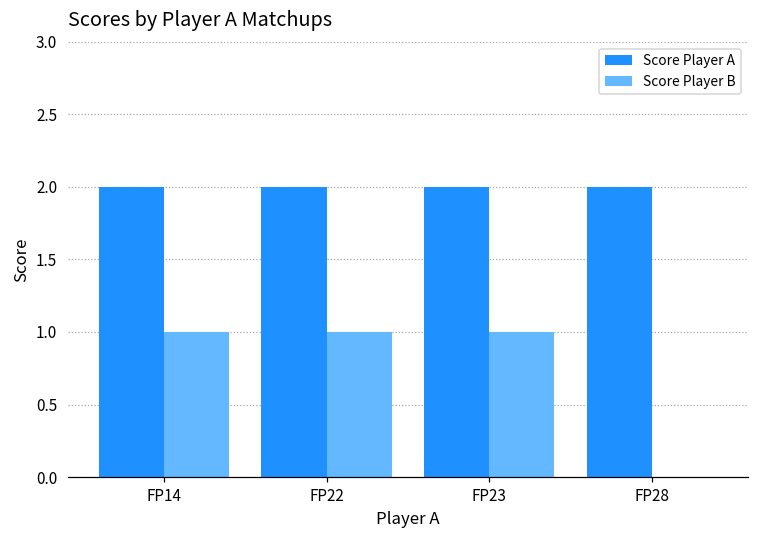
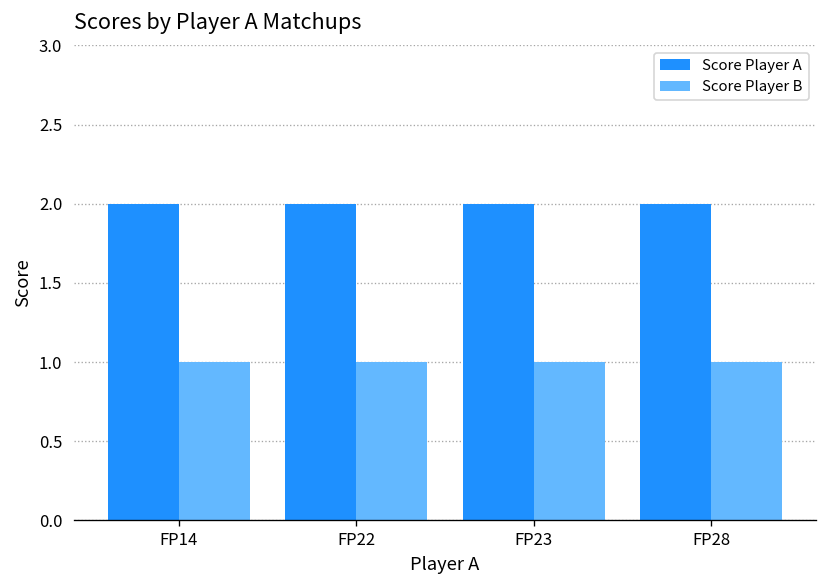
Score Player B, FP28: 0 -> 1
